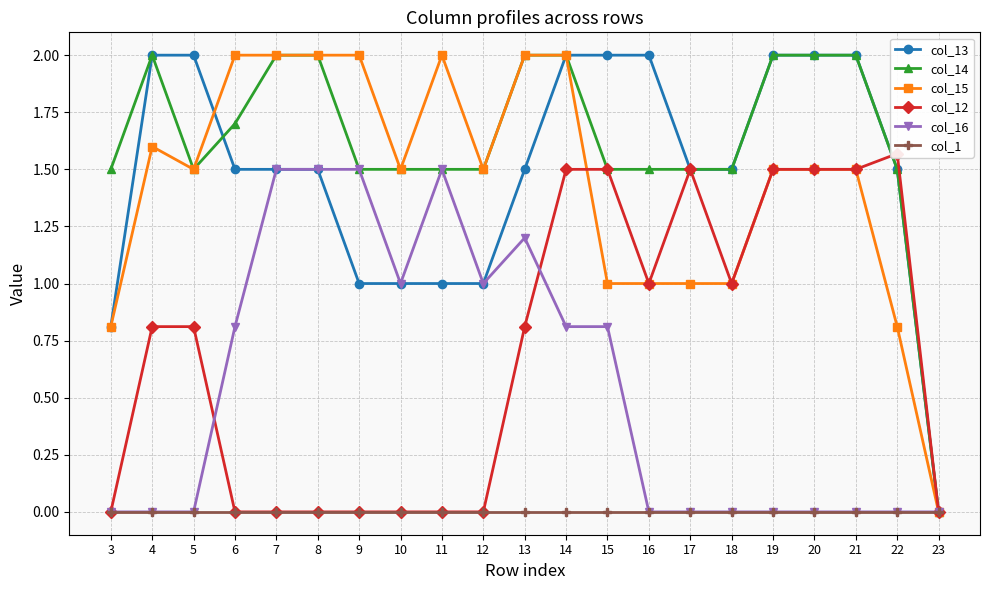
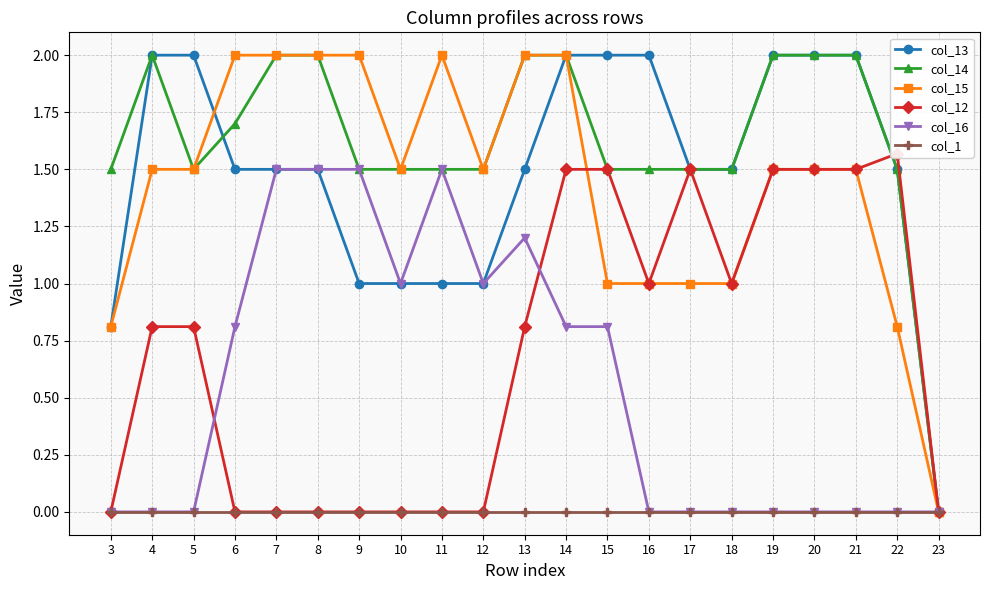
col_15, 4: 1.6 -> 1.5
